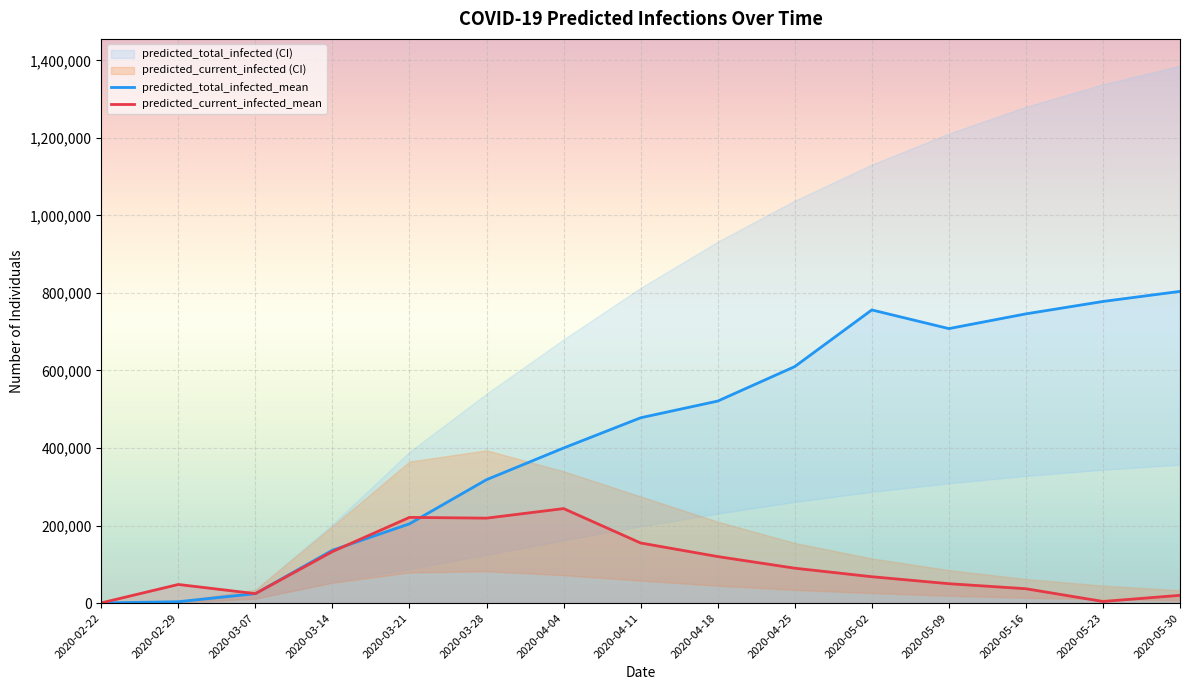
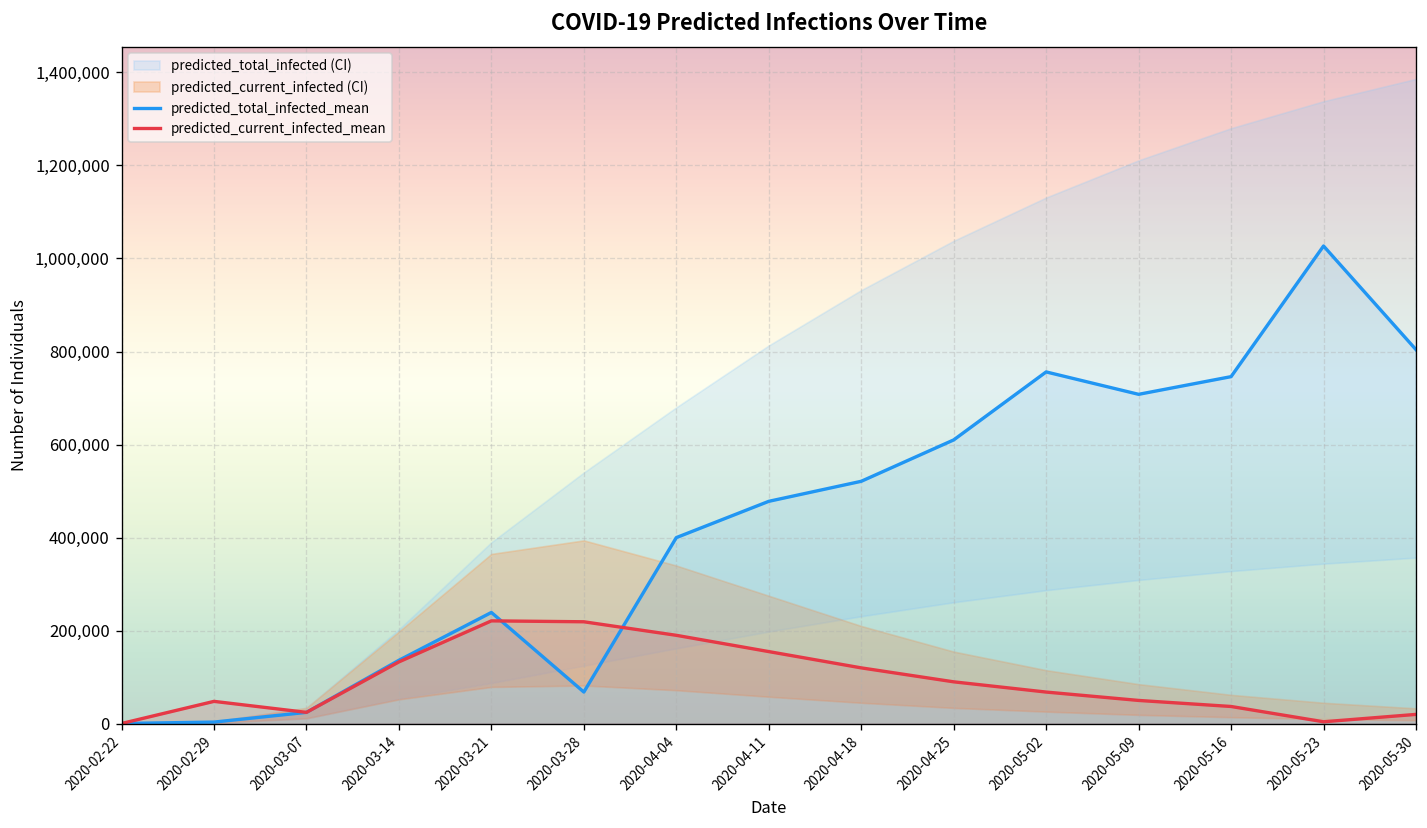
predicted_total_infected_mean, 2020-03-21: 200,000 -> 240,000
predicted_total_infected_mean, 2020-03-28: 320,000 -> 70,000
predicted_current_infected_mean, 2020-04-04: 240,000 -> 190,000
predicted_total_infected_mean, 2020-05-23: 780,000 -> 1,030,000
